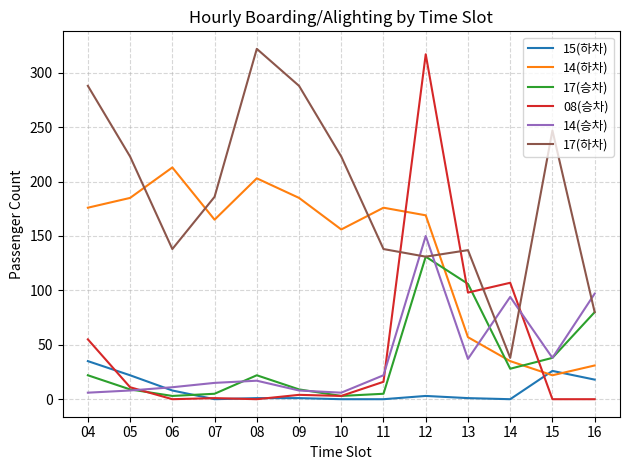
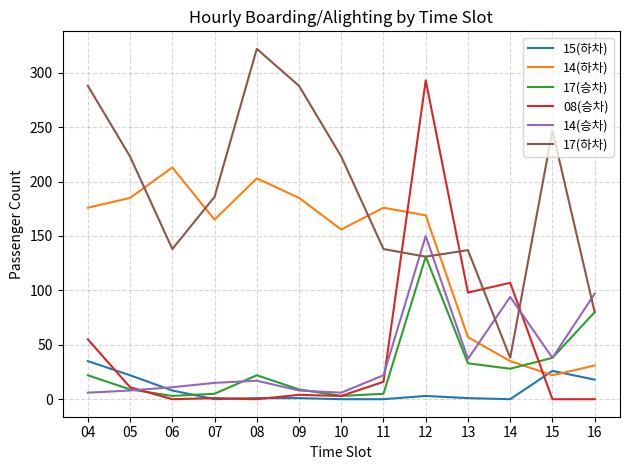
08(승차), 12: 317 -> 293
17(승차), 13: 106 -> 33
